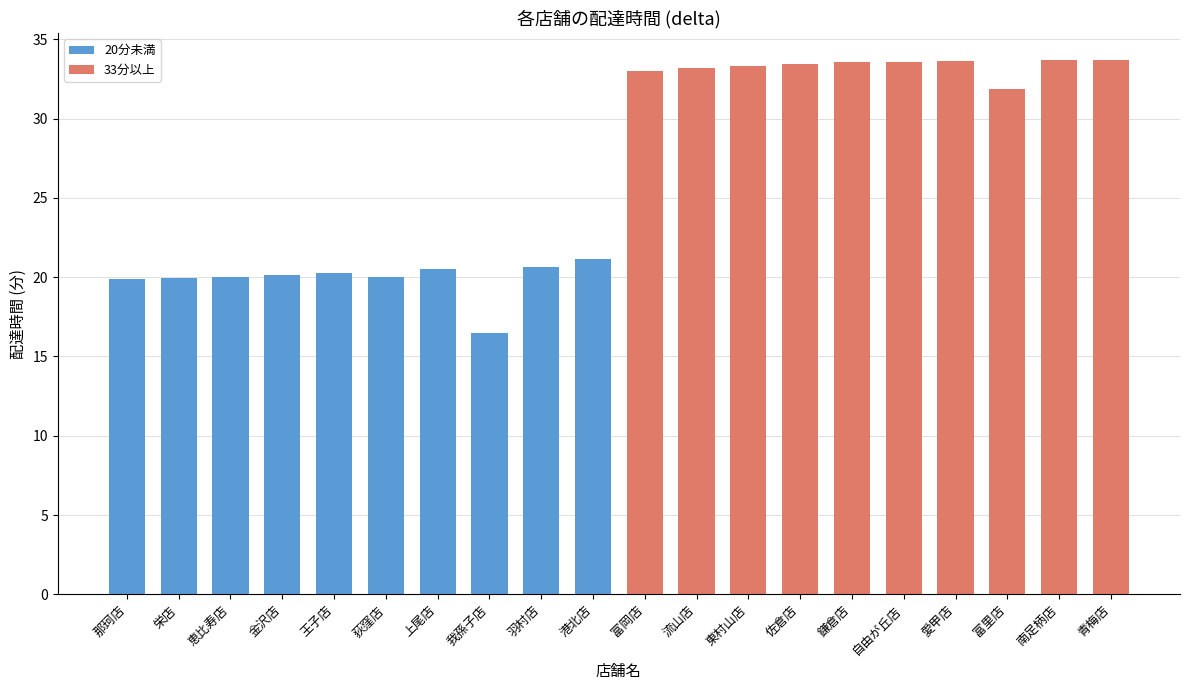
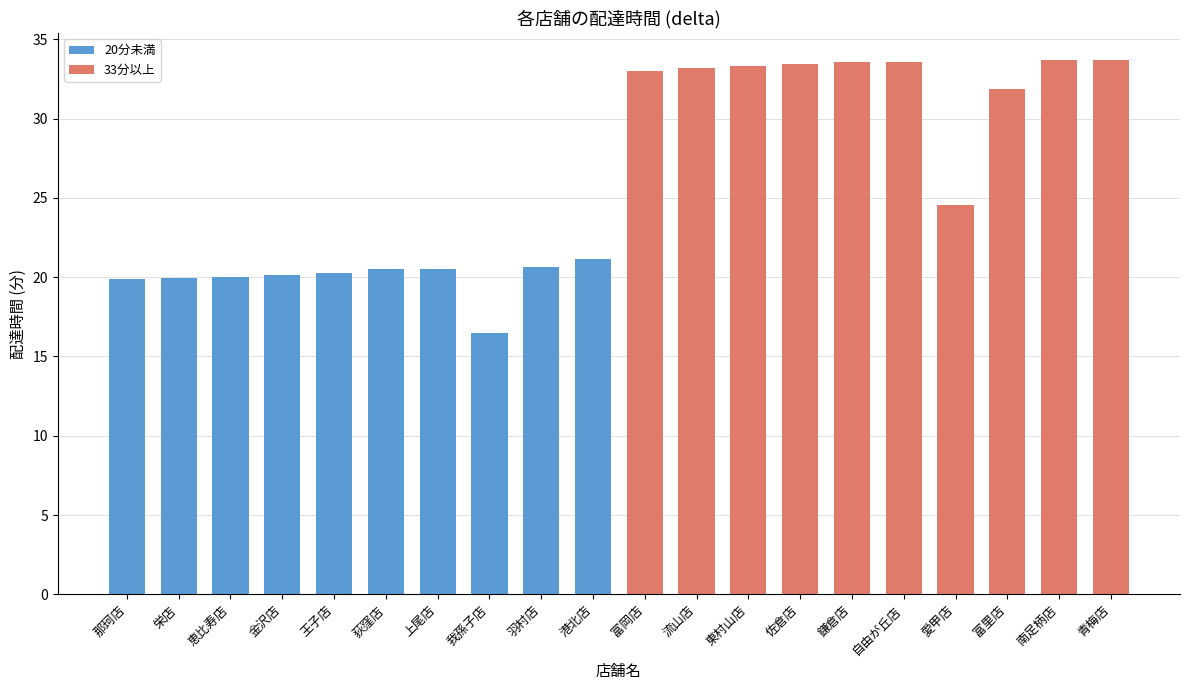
荻窪店: 20.0 -> 20.5
愛甲店: 33.6 -> 24.6
